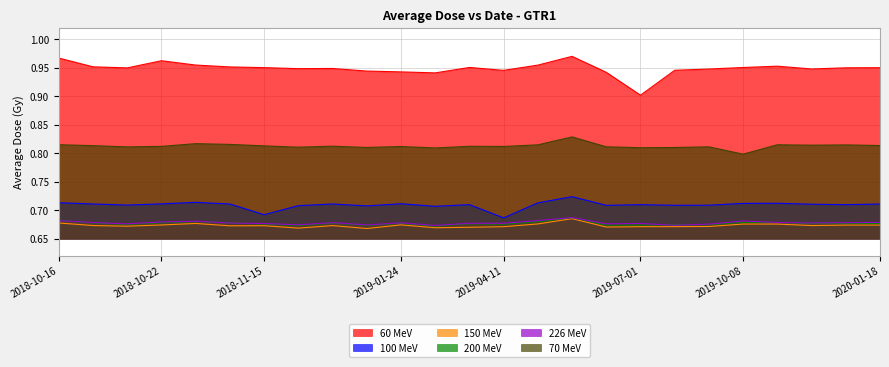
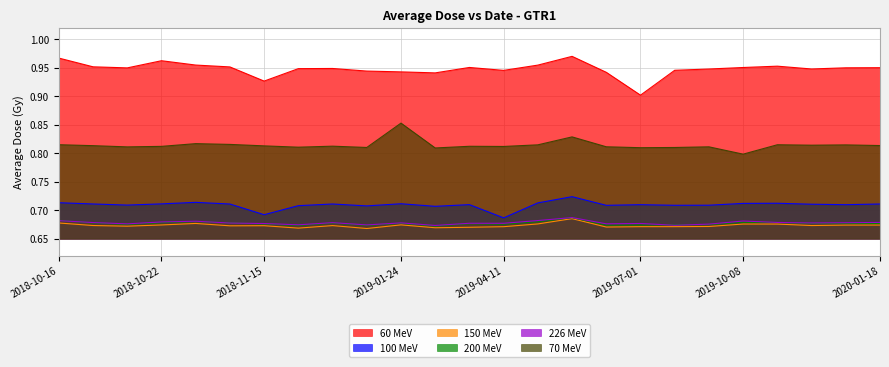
60 MeV, 2018-11-15: 0.95 -> 0.93
70 MeV, 2019-01-24: 0.81 -> 0.85
